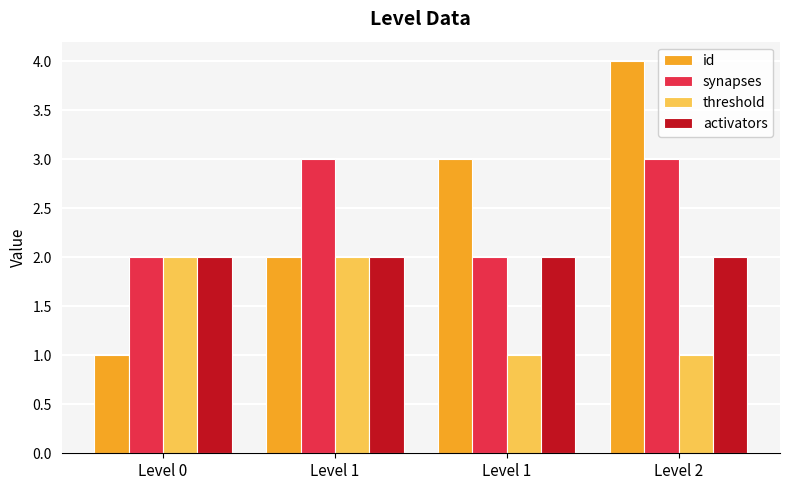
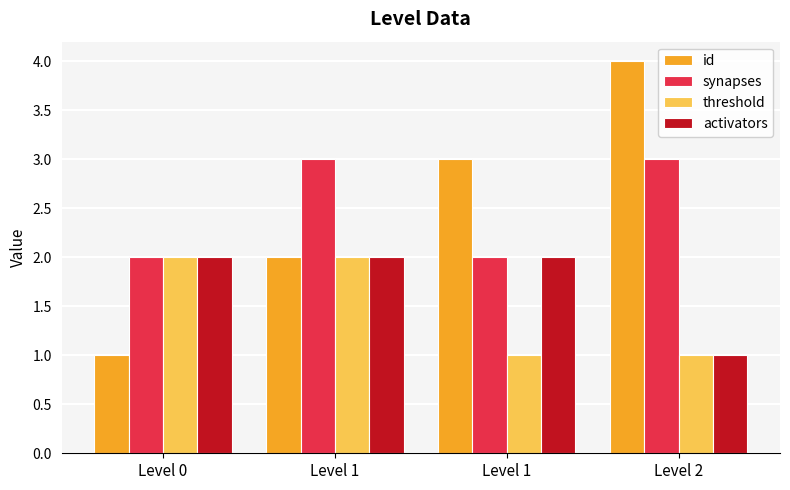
activators, Level 2: 2 -> 1
